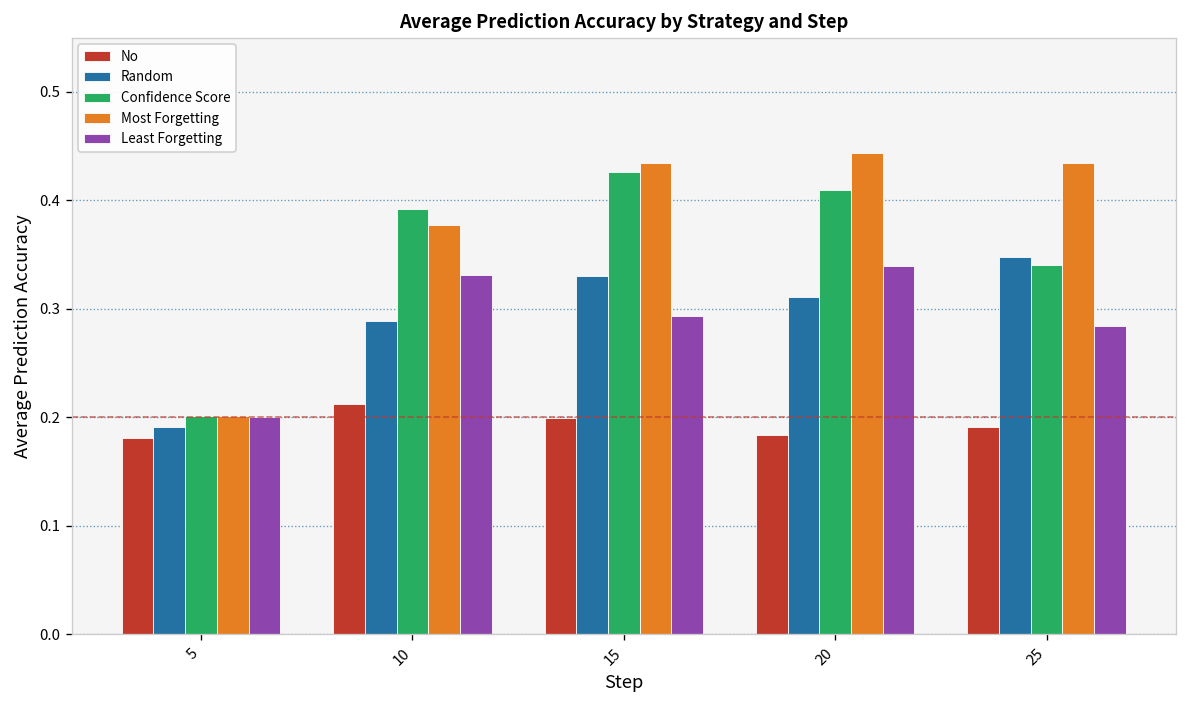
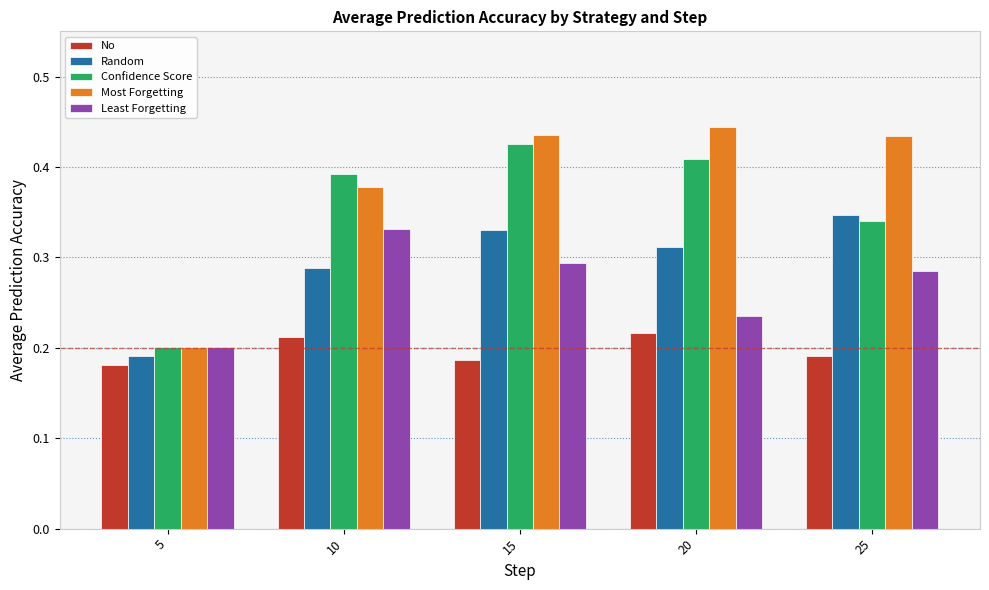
No, 15: 0.20 -> 0.19
No, 20: 0.18 -> 0.22
Least Forgetting, 20: 0.34 -> 0.24
